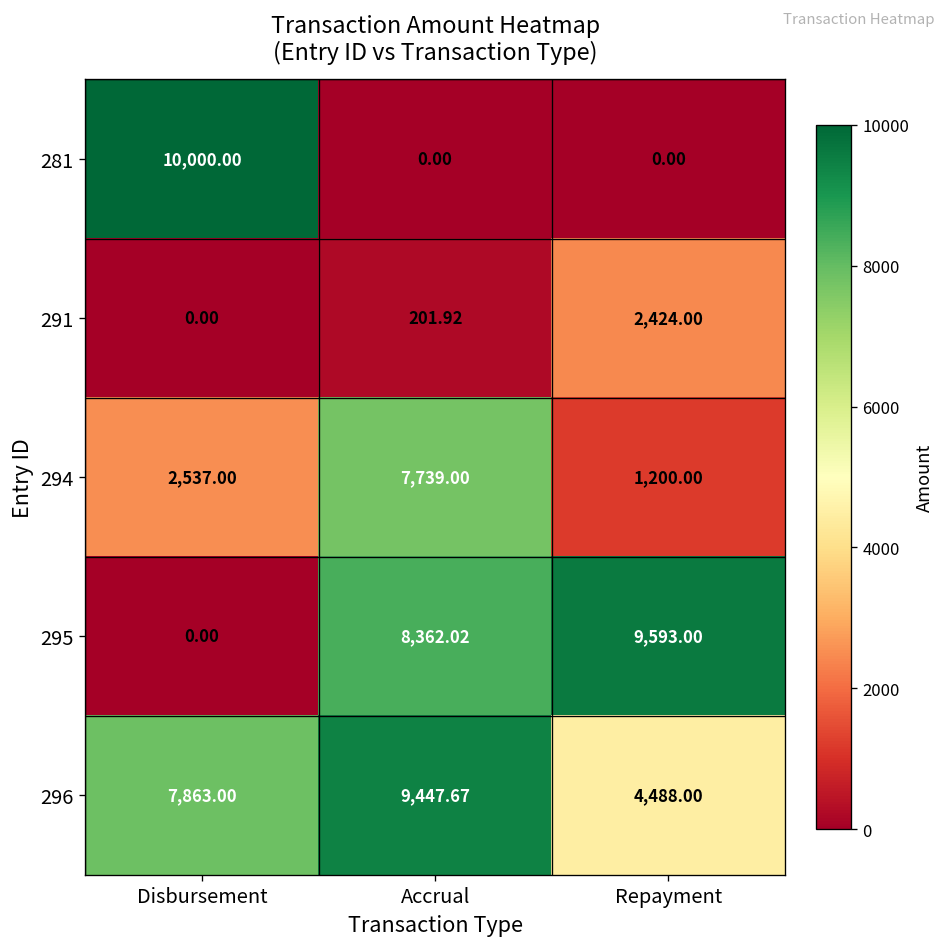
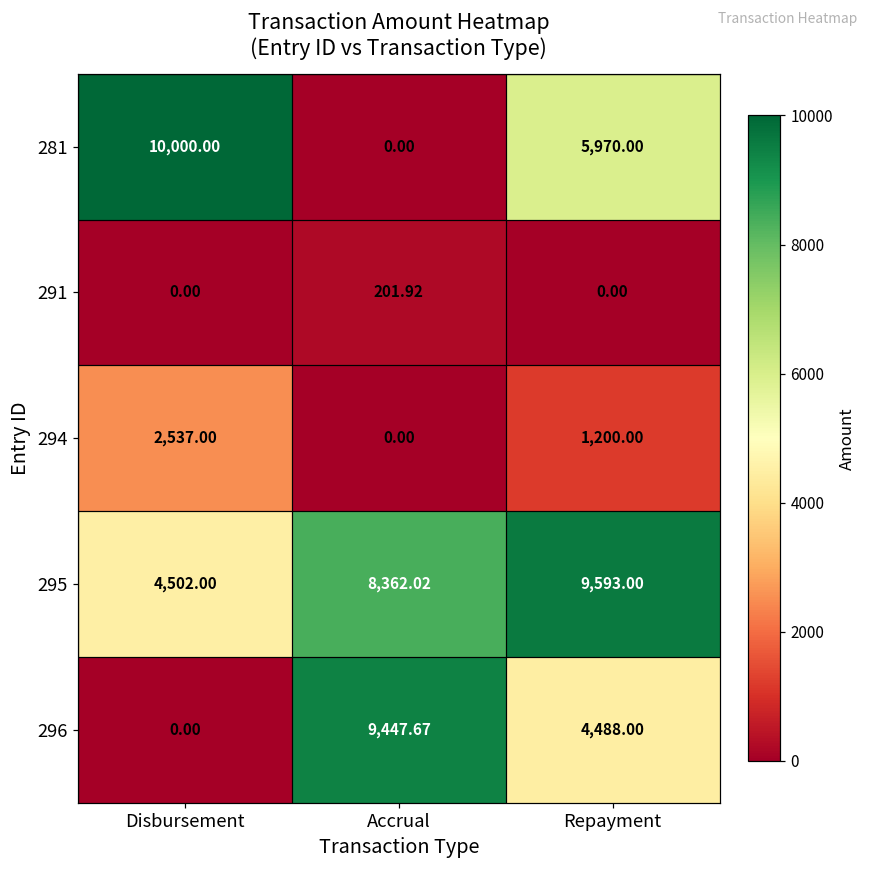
281, Repayment: 0.00 -> 5,970.00
291, Repayment: 2,424.00 -> 0.00
294, Accrual: 7,739.00 -> 0.00
295, Disbursement: 0.00 -> 4,502.00
296, Disbursement: 7,863.00 -> 0.00
